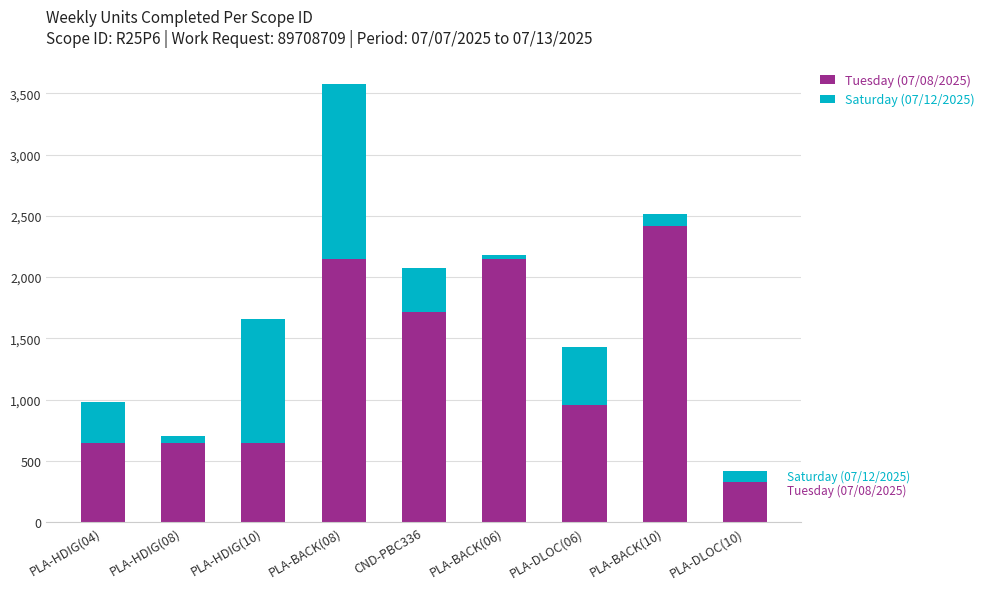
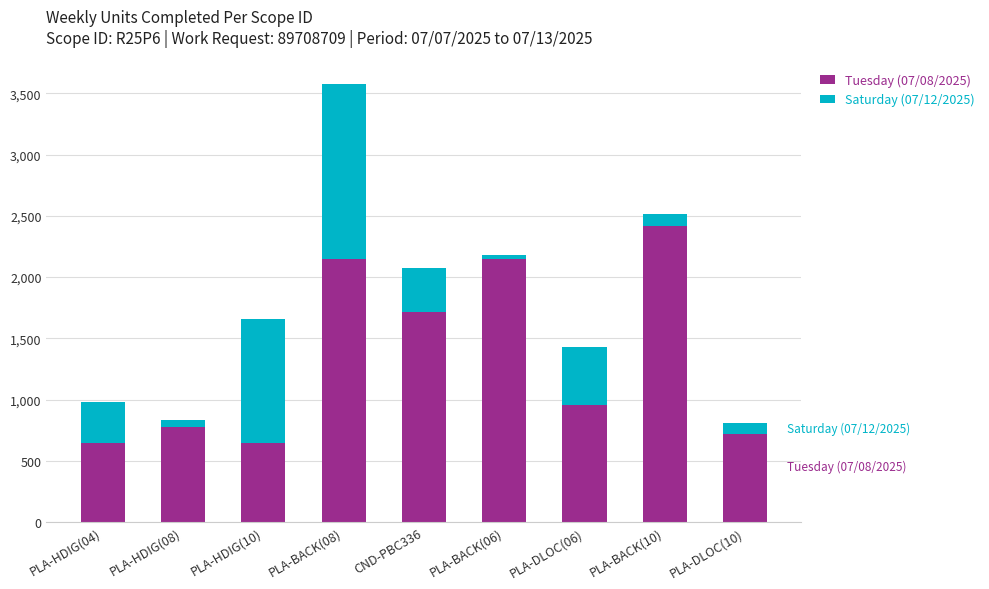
Tuesday (07/08/2025), PLA-HDIG(08): 650 -> 780
Tuesday (07/08/2025), PLA-DLOC(10): 330 -> 710
